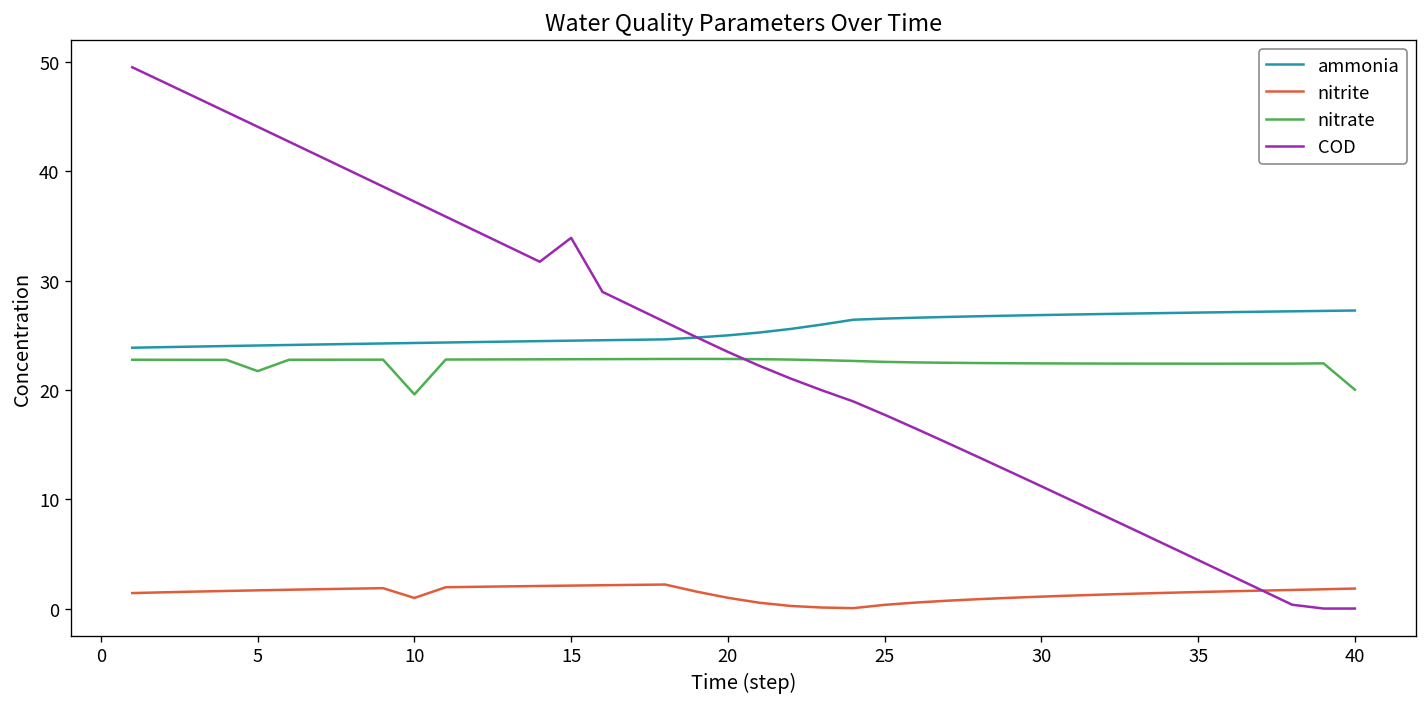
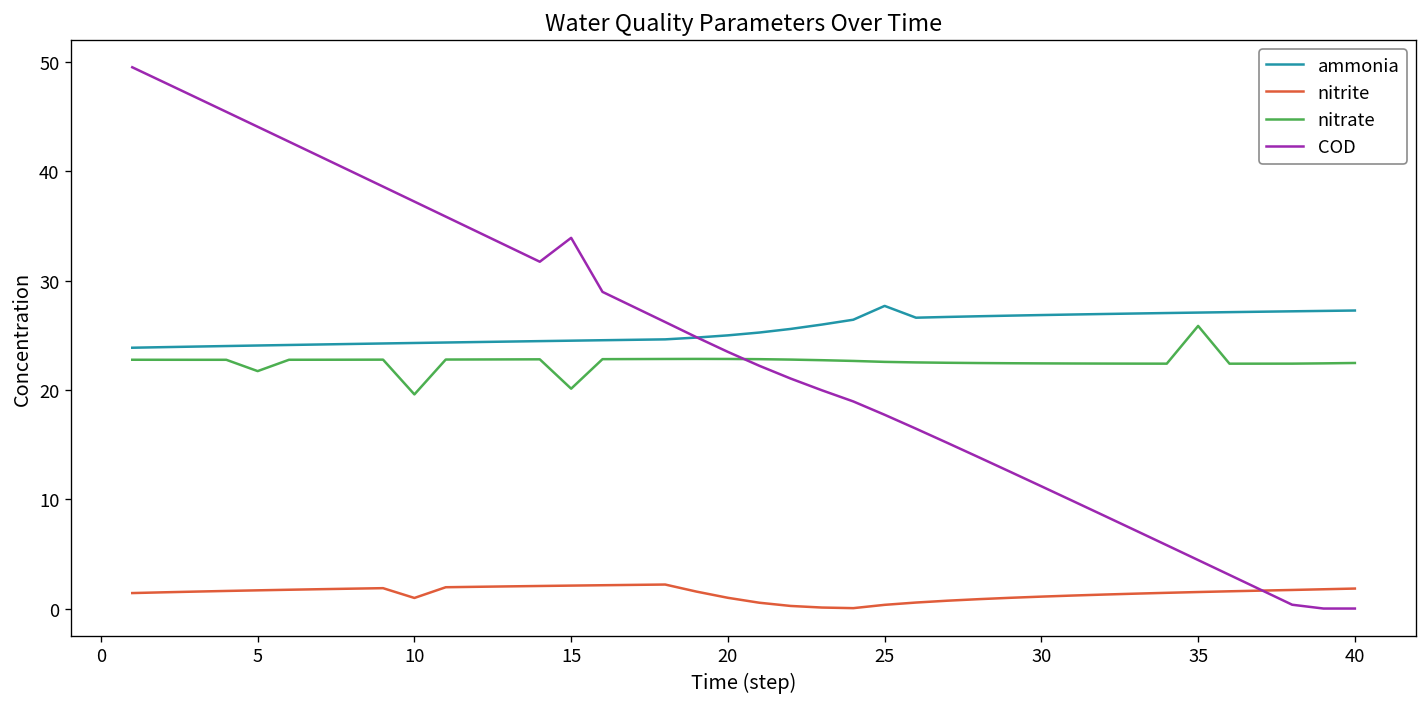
nitrate, 15: 23 -> 20
ammonia, 25: 27 -> 28
nitrate, 35: 22 -> 26
nitrate, 40: 20 -> 22
